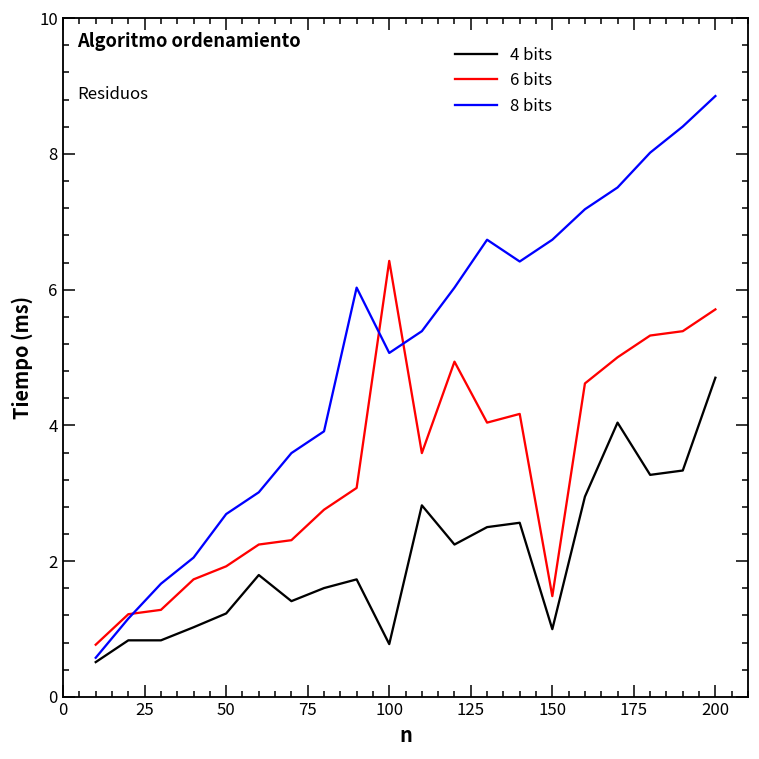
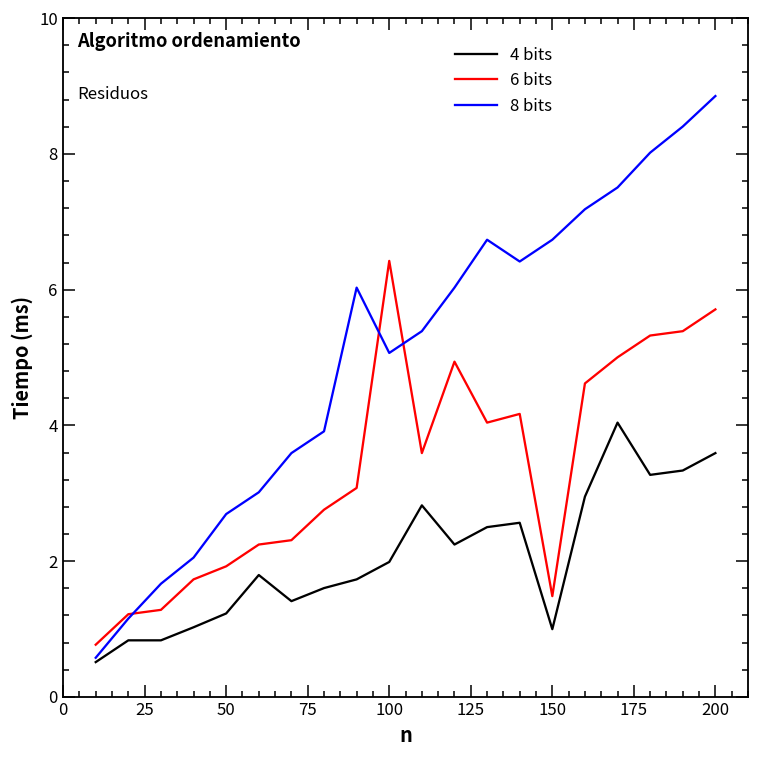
4 bits, 100: 0.8 -> 2.0
4 bits, 200: 4.7 -> 3.6
